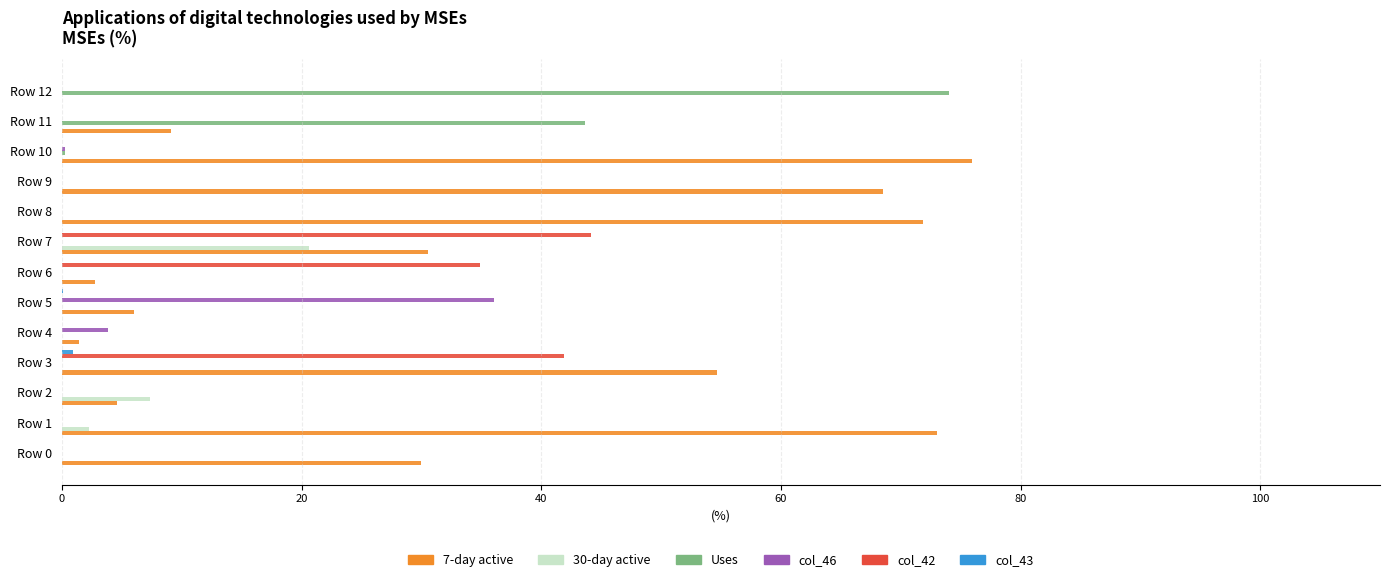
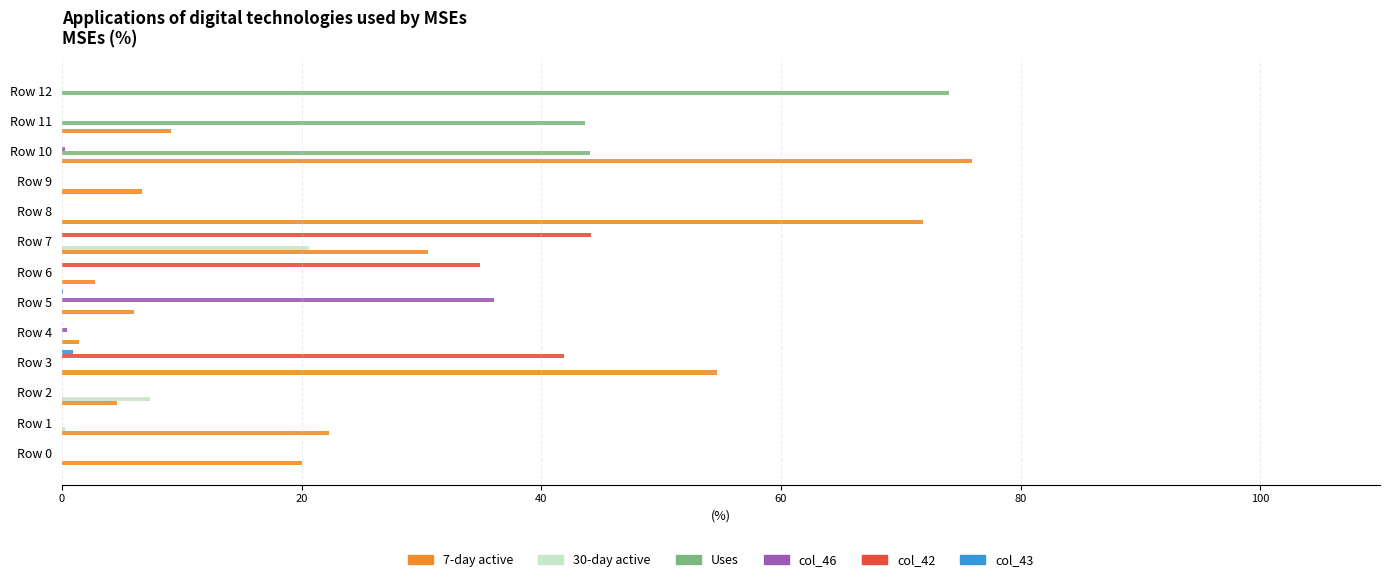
Uses, Row 10: 0.2 -> 44.1
7-day active, Row 9: 68.5 -> 6.7
col_46, Row 4: 3.8 -> 0.4
30-day active, Row 1: 2.3 -> 0.2
7-day active, Row 1: 73.1 -> 22.3
7-day active, Row 0: 30.0 -> 20.0
